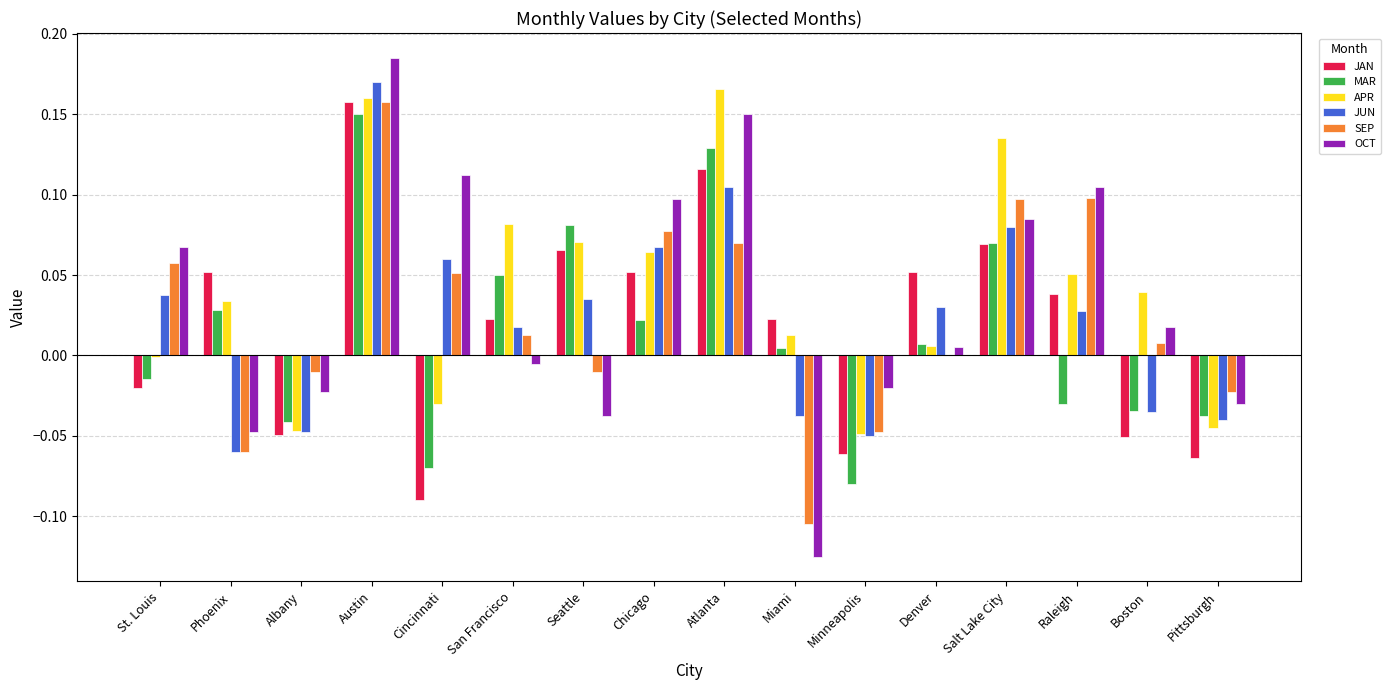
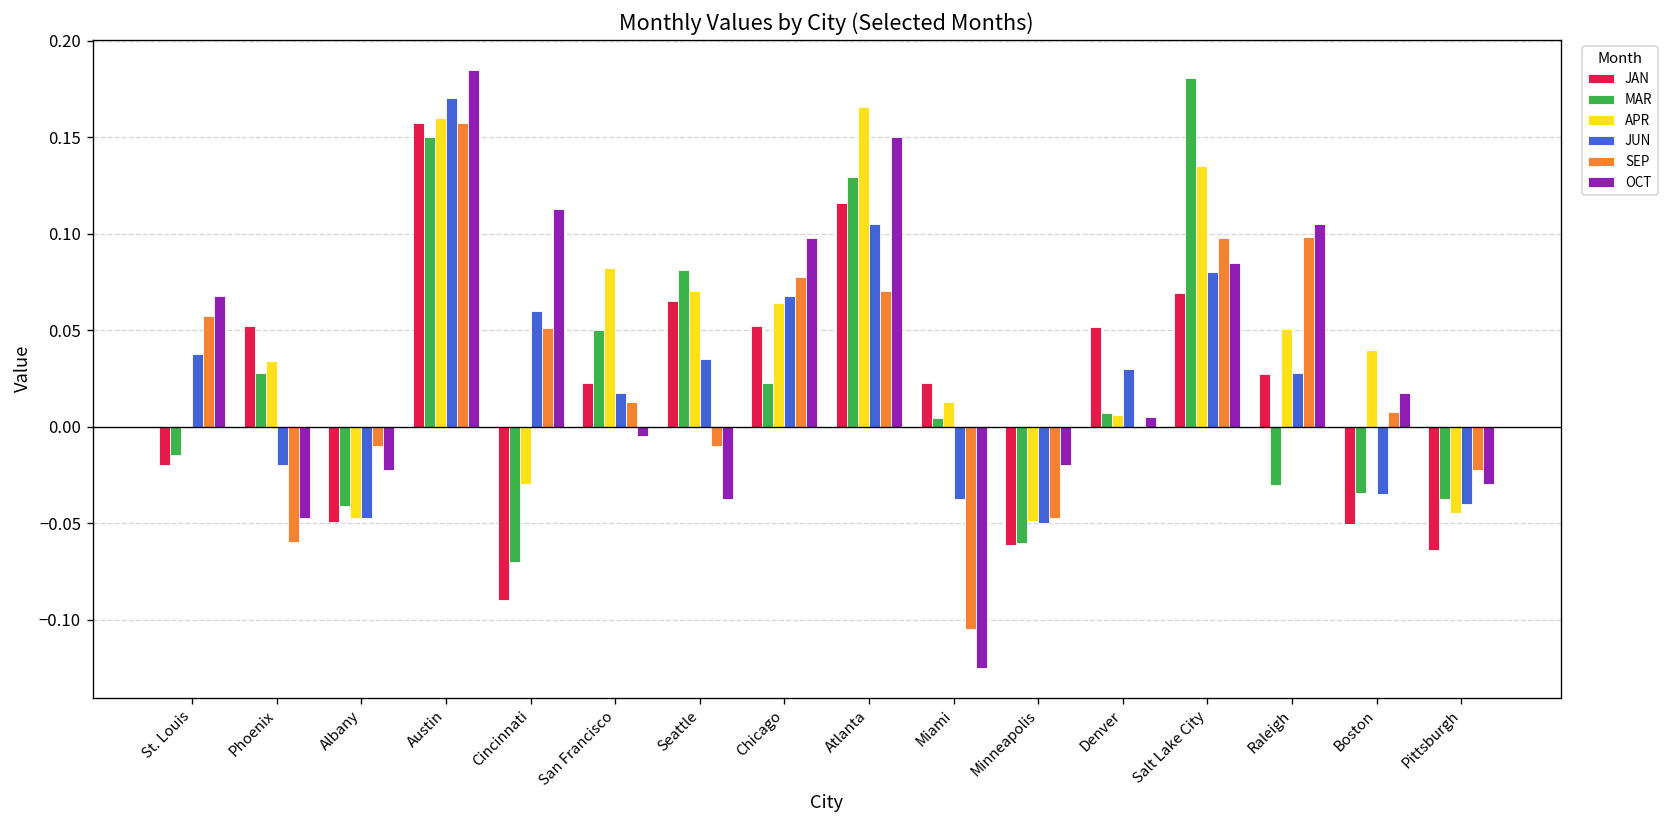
JUN, Phoenix: -0.06 -> -0.02
MAR, Minneapolis: -0.080 -> -0.060
MAR, Salt Lake City: 0.070 -> 0.181
JAN, Raleigh: 0.038 -> 0.027
